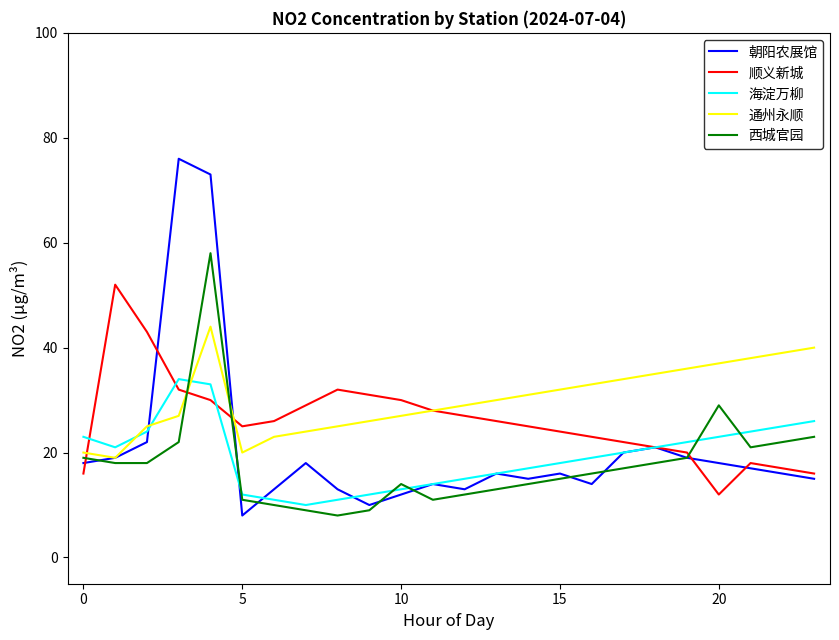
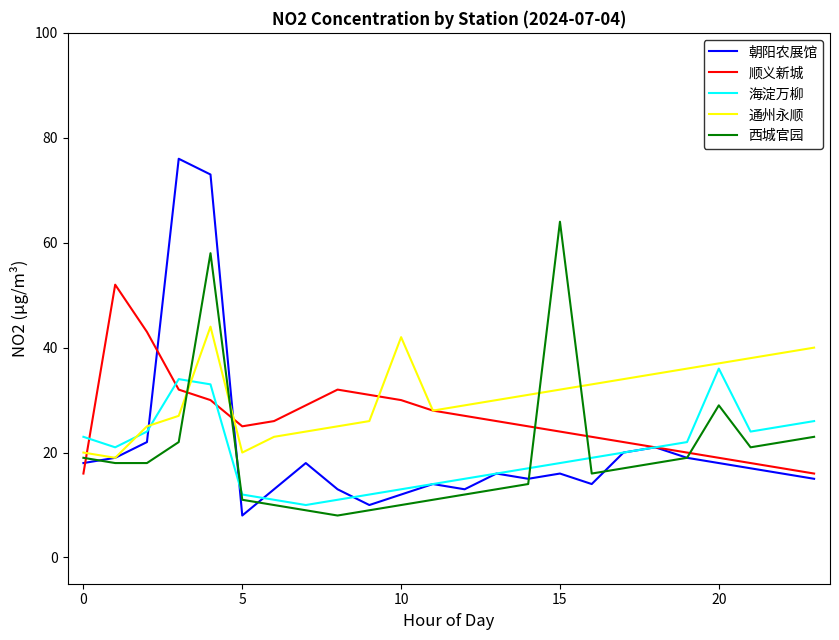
通州永顺, 10: 27 -> 42
西城官园, 10: 14 -> 10
西城官园, 15: 15 -> 64
顺义新城, 20: 12 -> 19
海淀万柳, 20: 23 -> 36
